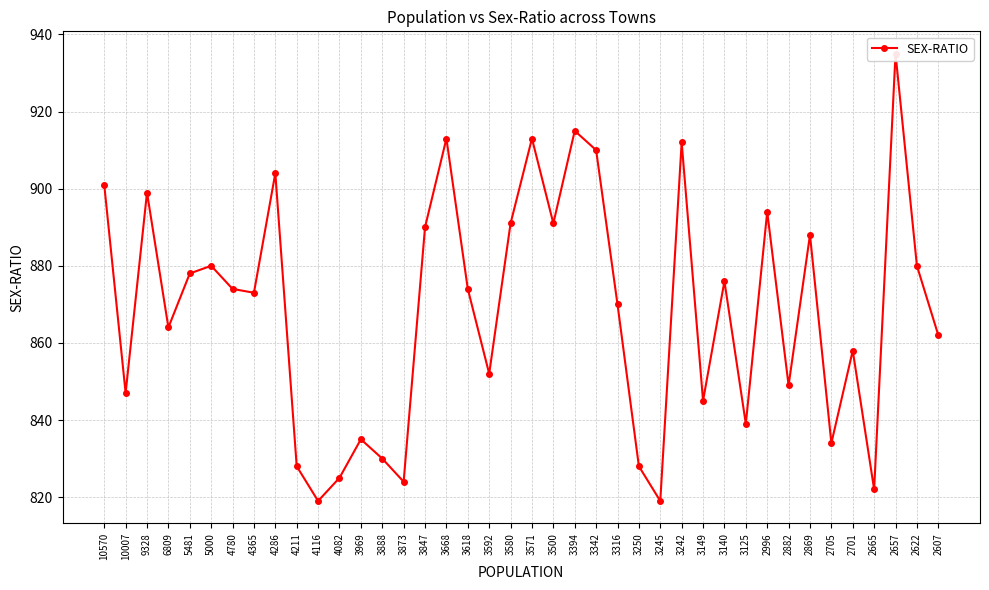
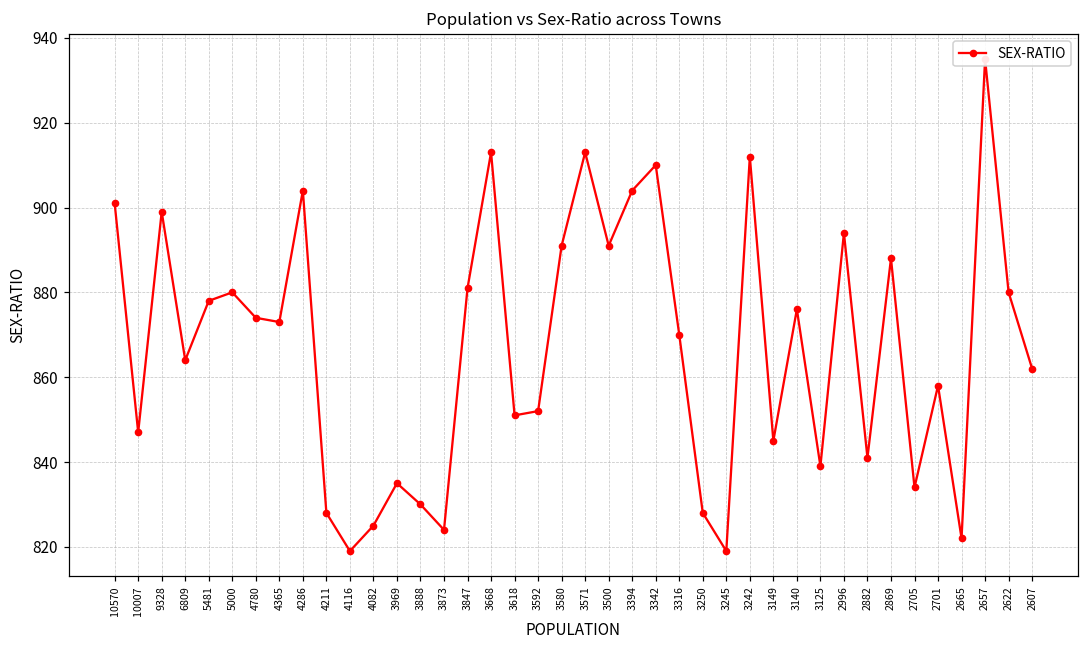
3847: 890 -> 881
3618: 874 -> 851
3394: 915 -> 904
2882: 849 -> 841
